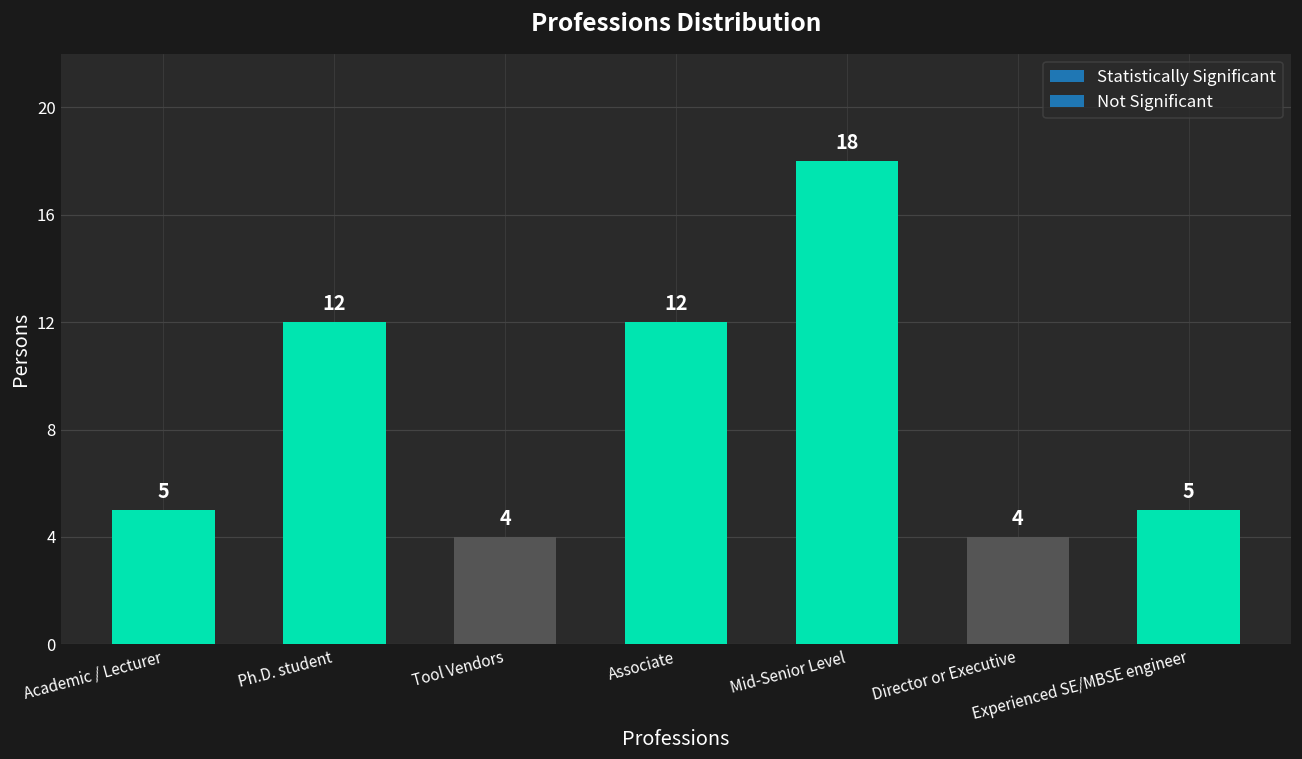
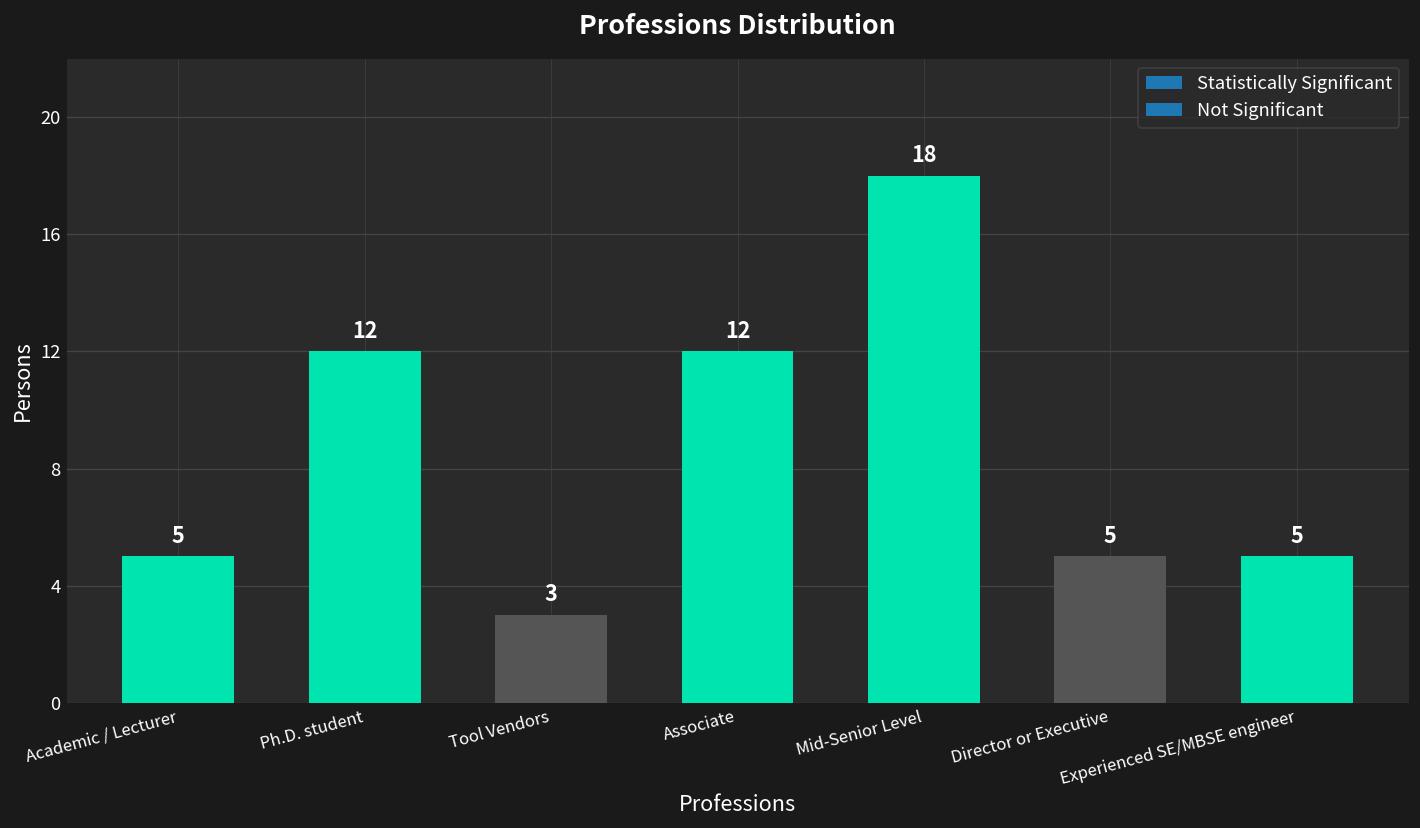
Tool Vendors: 4 -> 3
Director or Executive: 4 -> 5
